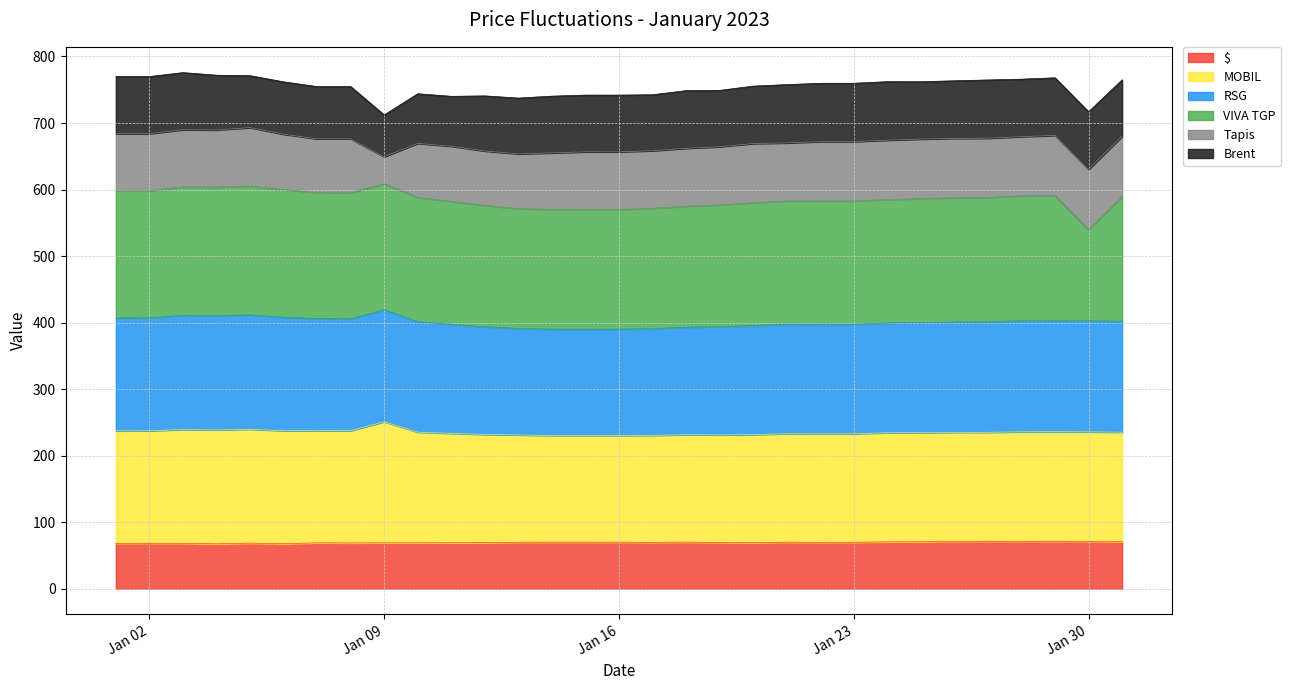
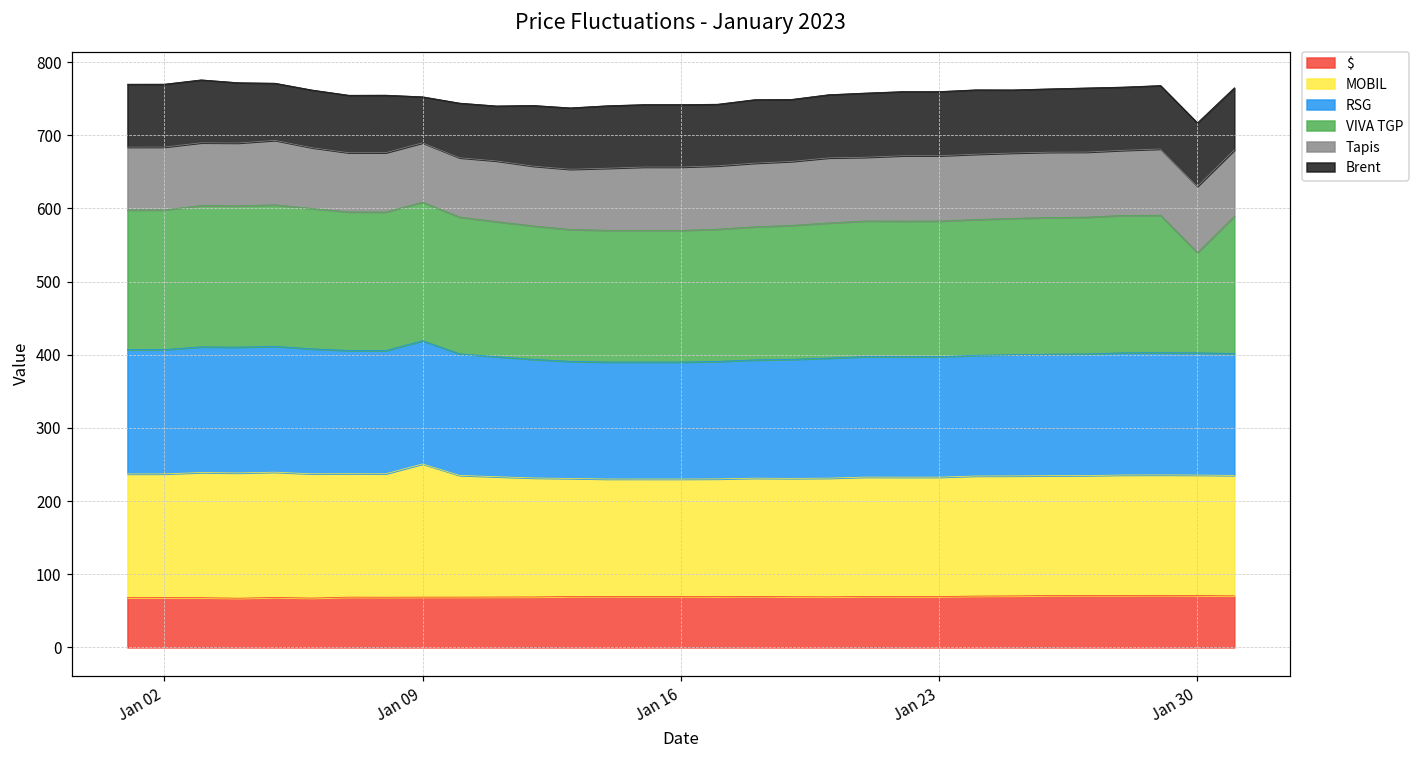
Tapis, Jan 09: 40 -> 80
